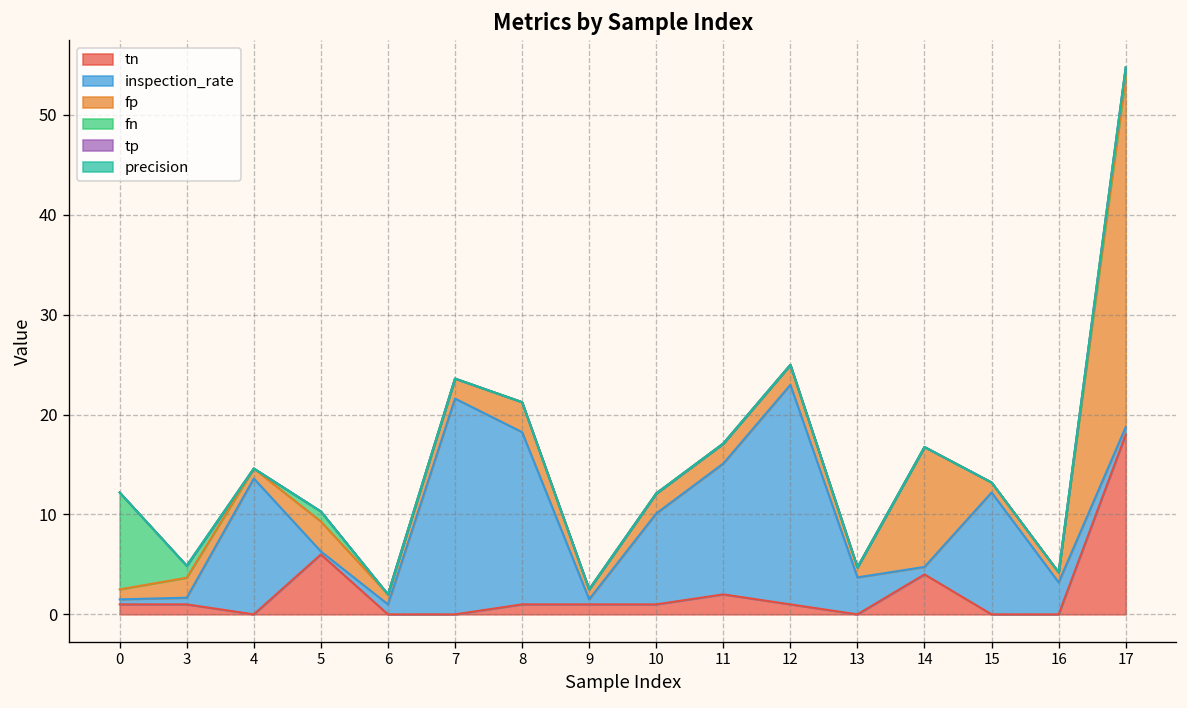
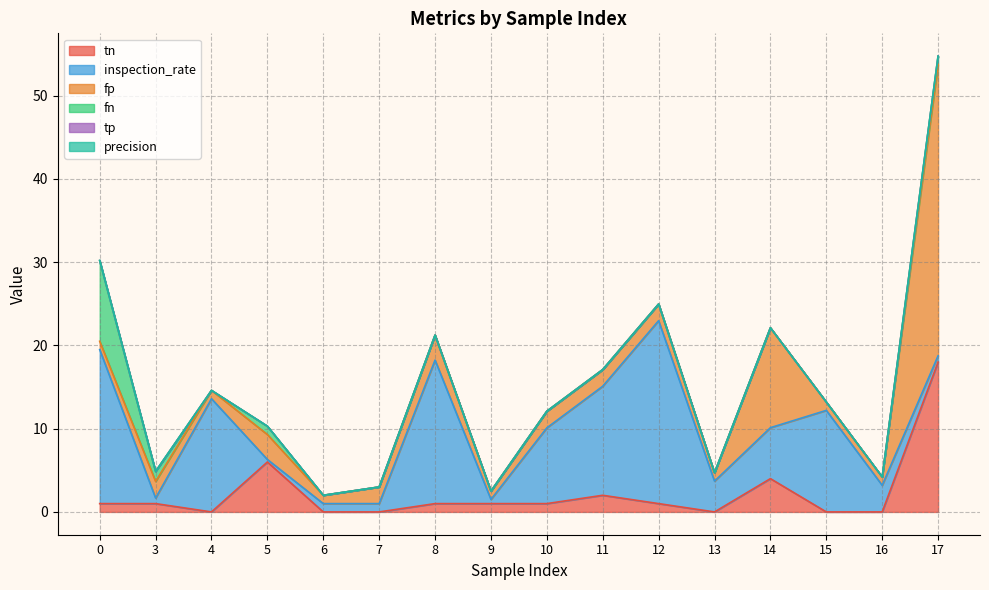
inspection_rate, 0: 1 -> 19
inspection_rate, 7: 22 -> 1
inspection_rate, 14: 1 -> 6
